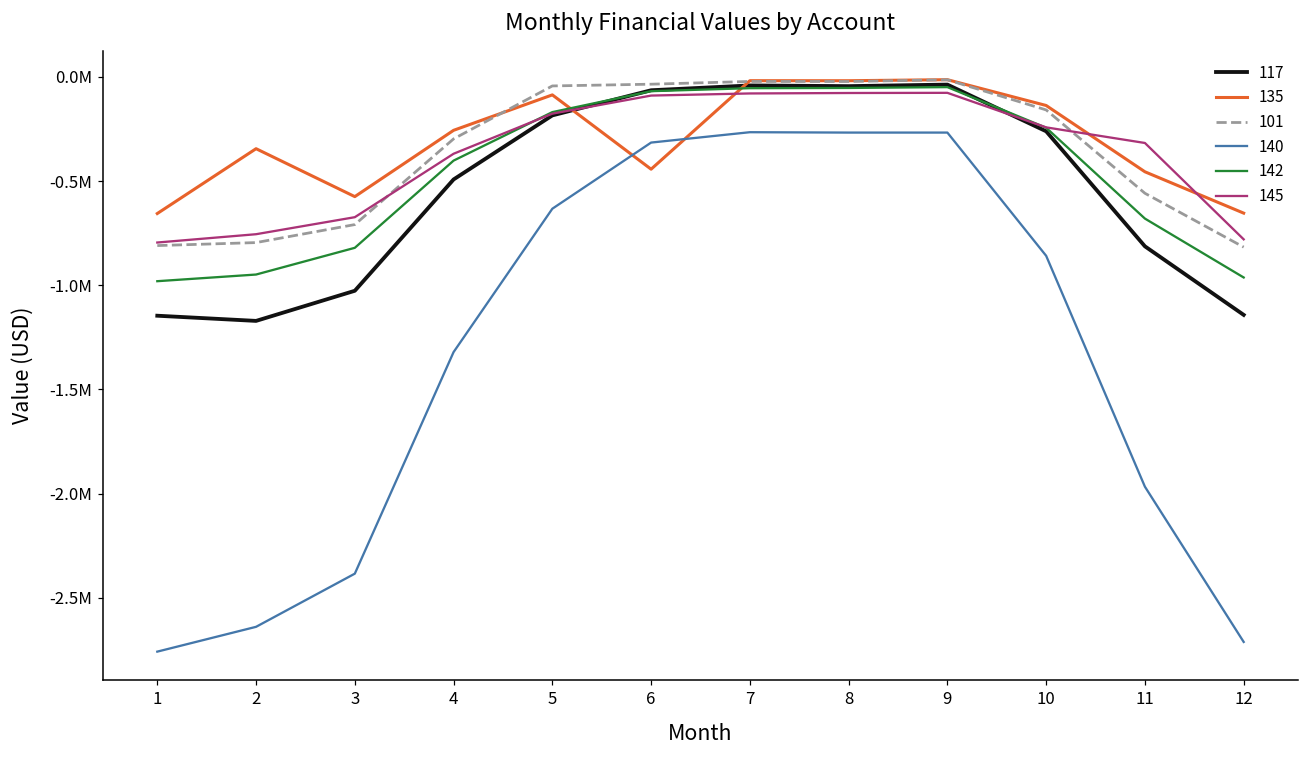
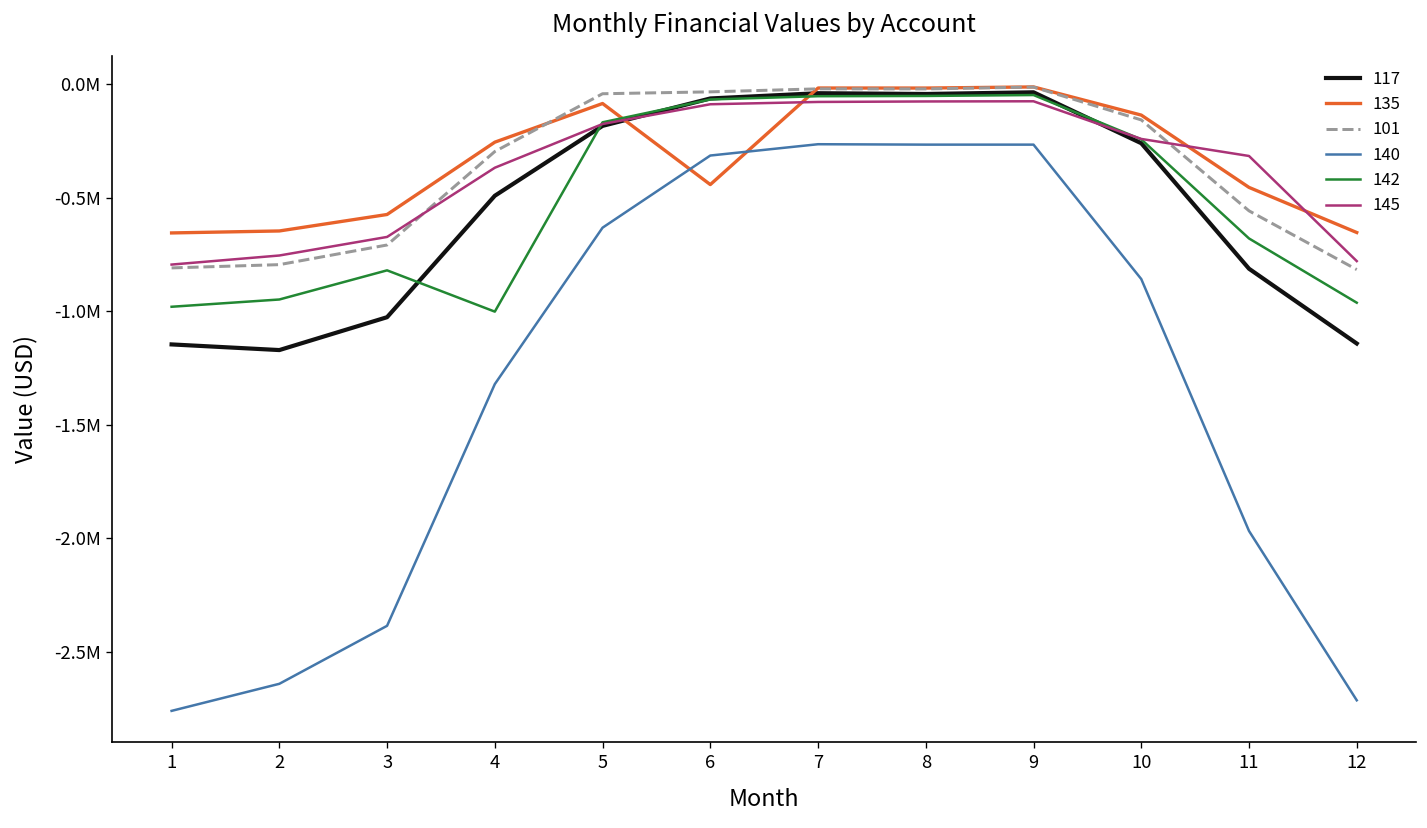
135, 2: -340000 -> -650000
142, 4: -400000 -> -1000000
